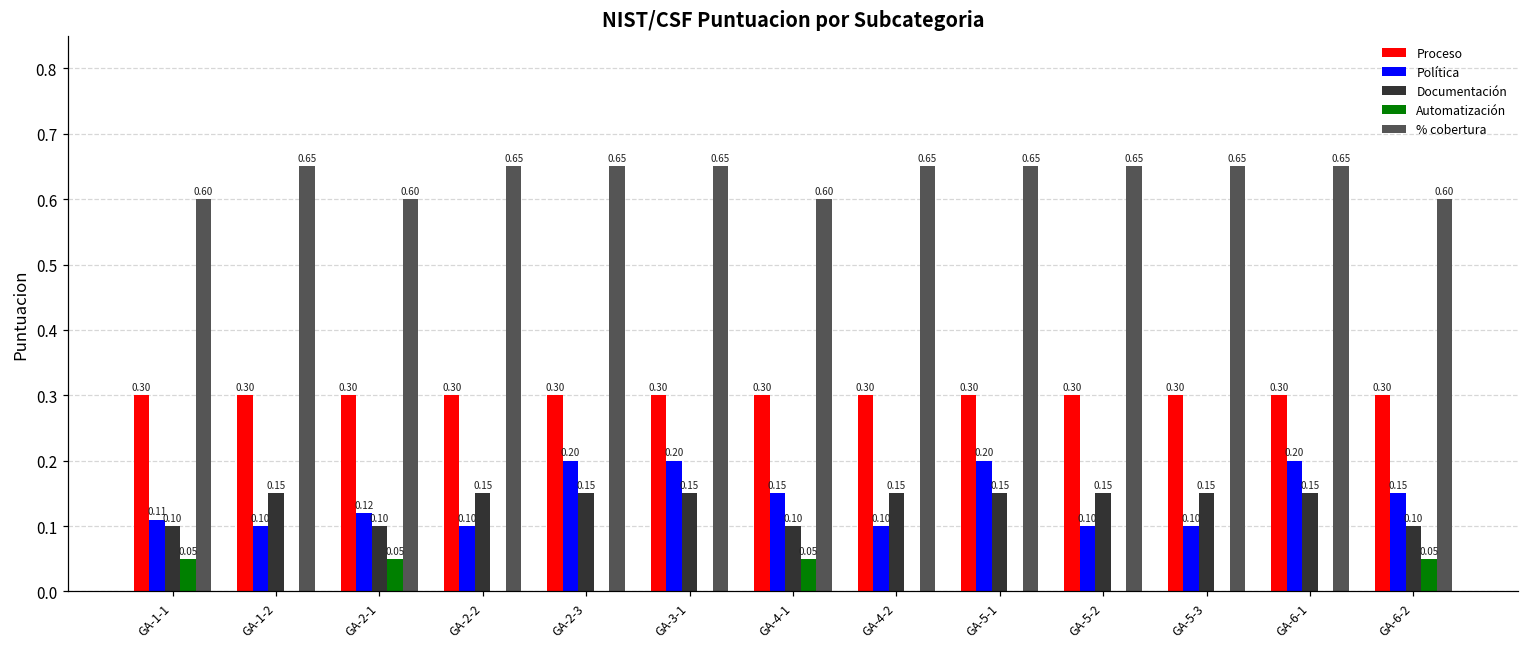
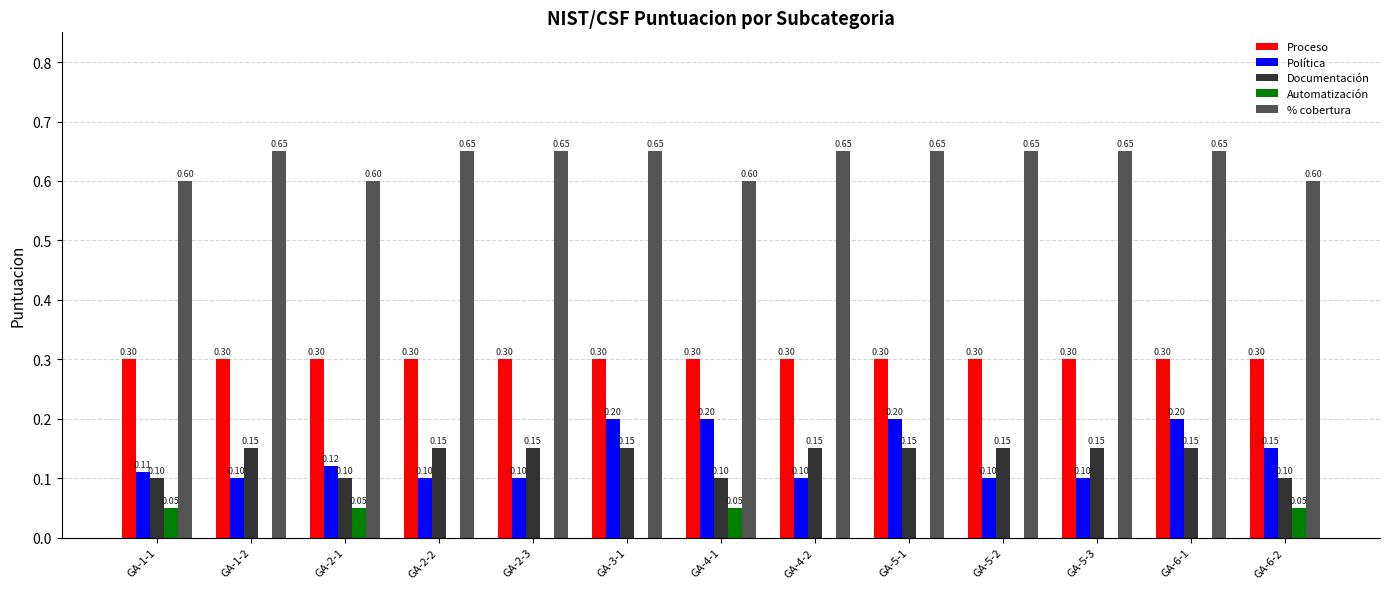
Política, GA-2-3: 0.20 -> 0.10
Política, GA-4-1: 0.15 -> 0.20
